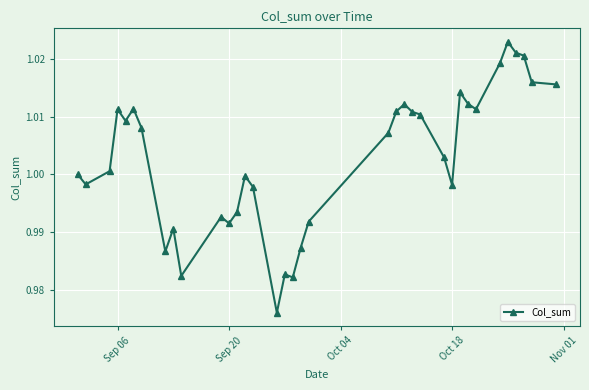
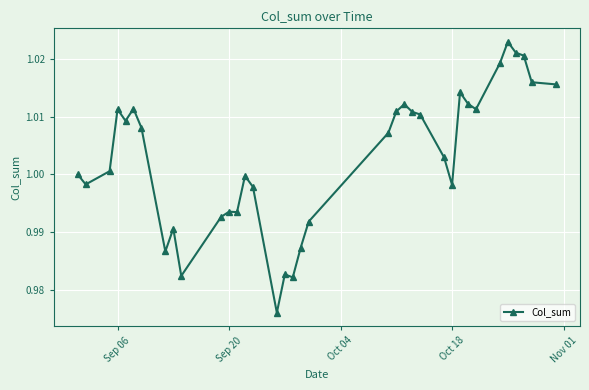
Sep 20: 0.992 -> 0.994
